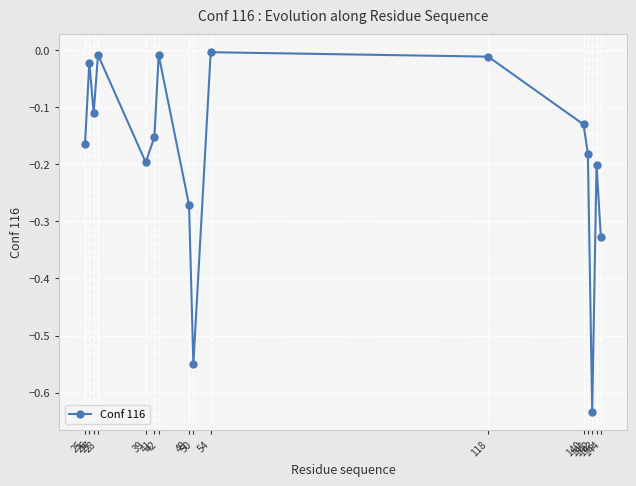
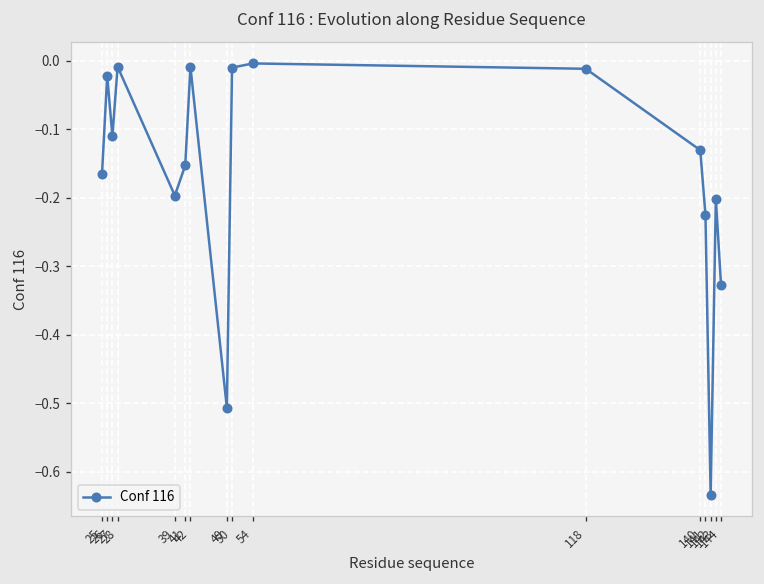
49: -0.27 -> -0.51
50: -0.55 -> -0.01
141: -0.18 -> -0.22
